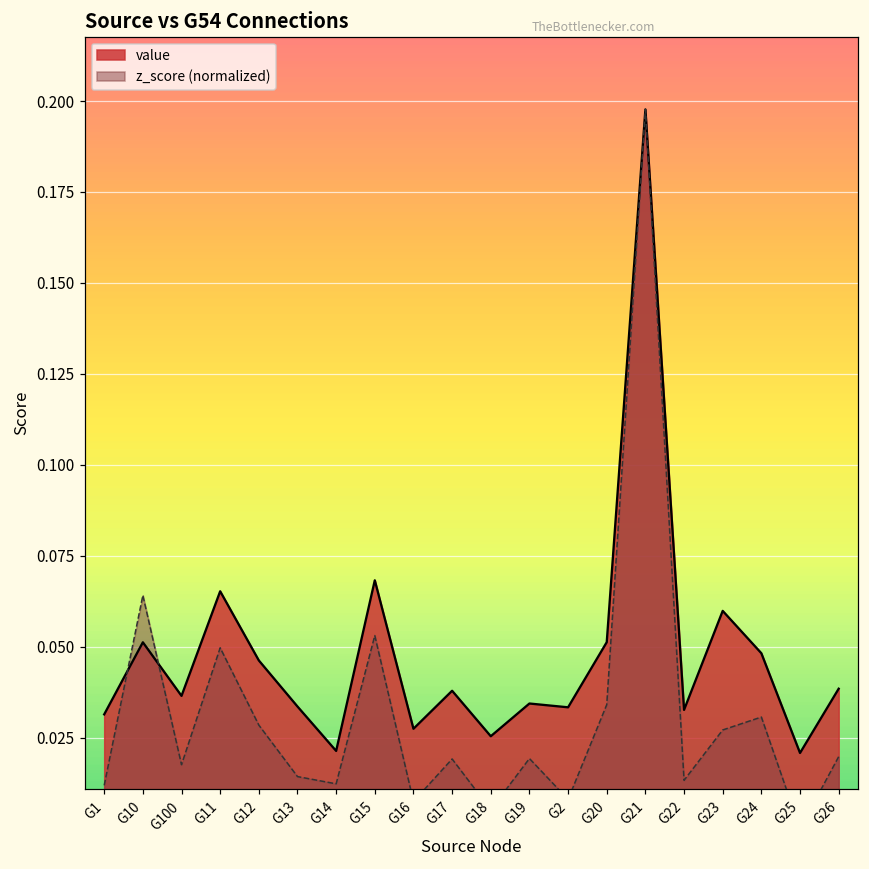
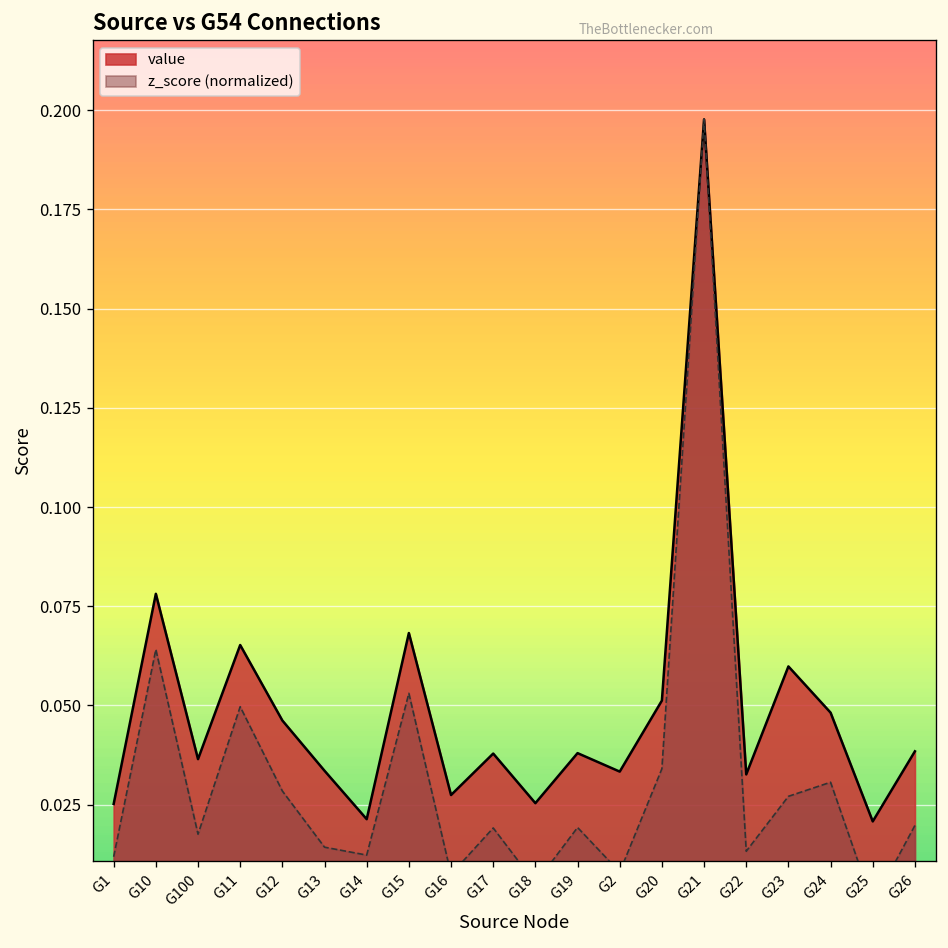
value, G1: 0.031 -> 0.025
value, G10: 0.051 -> 0.078
value, G19: 0.034 -> 0.038
